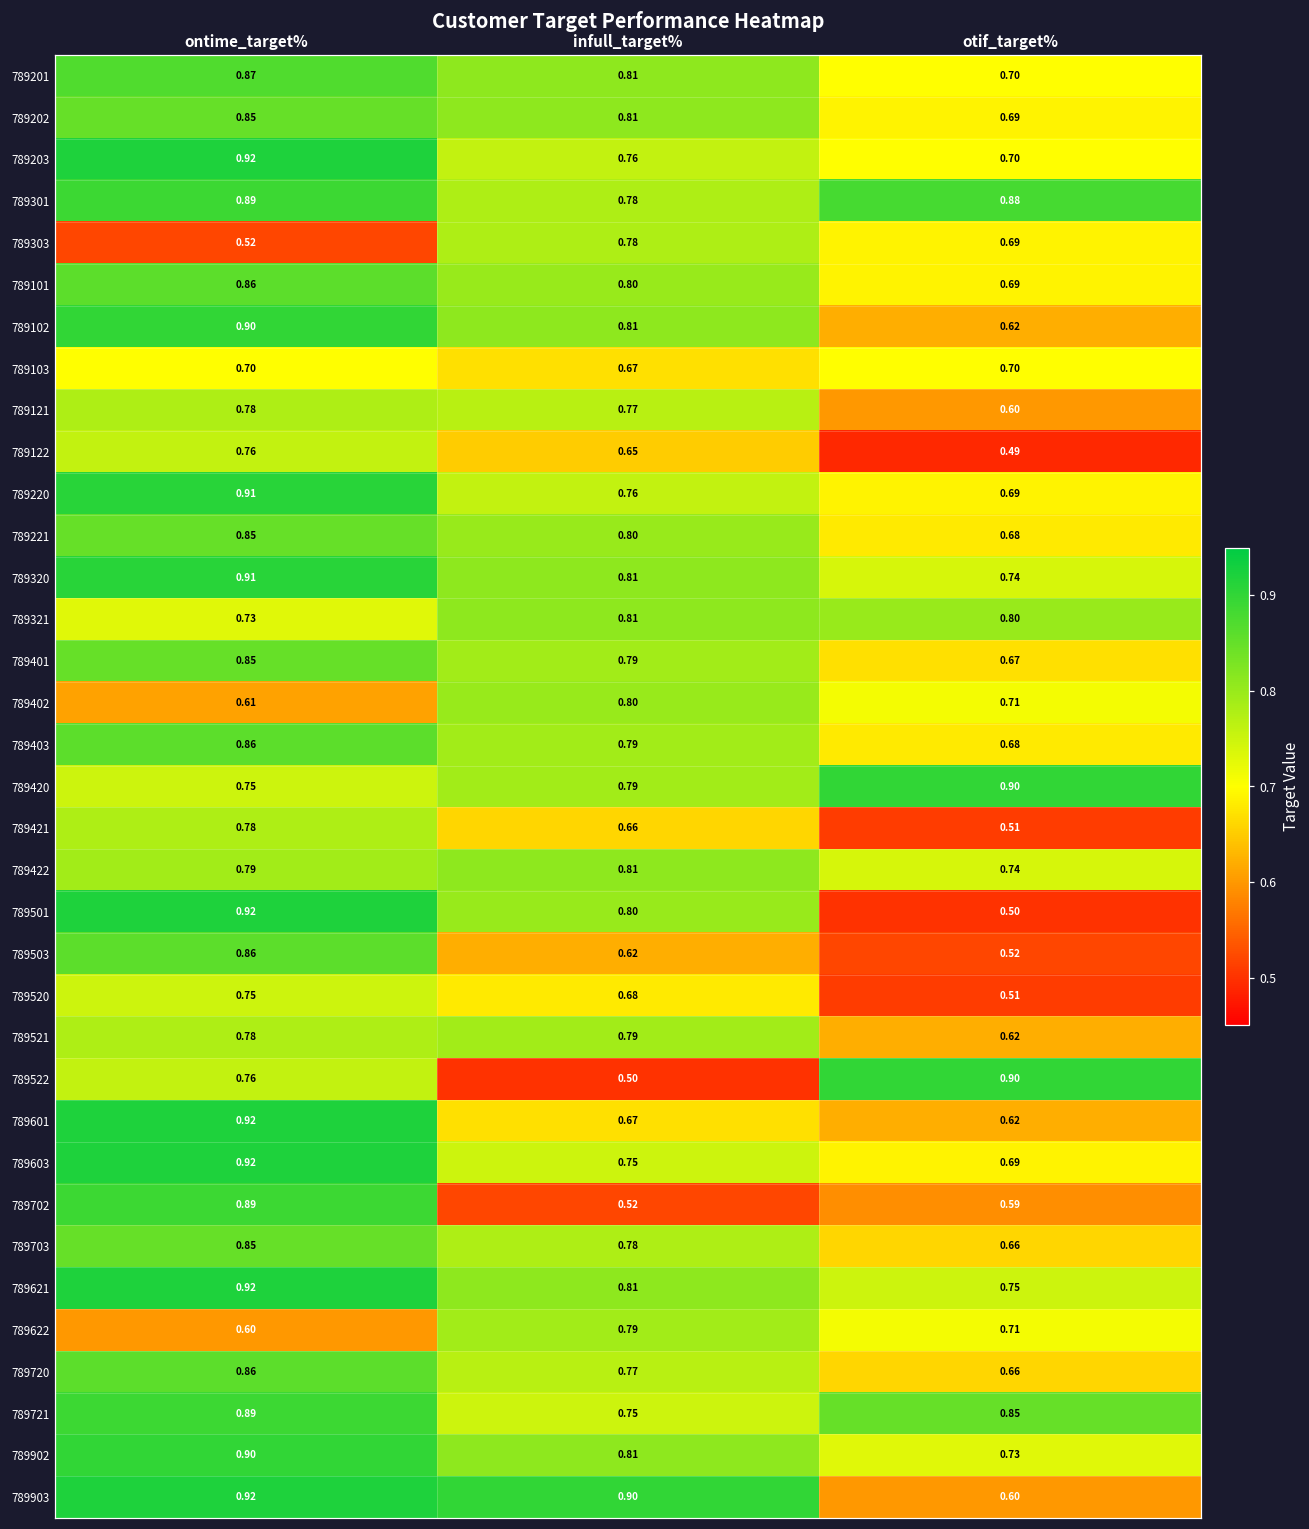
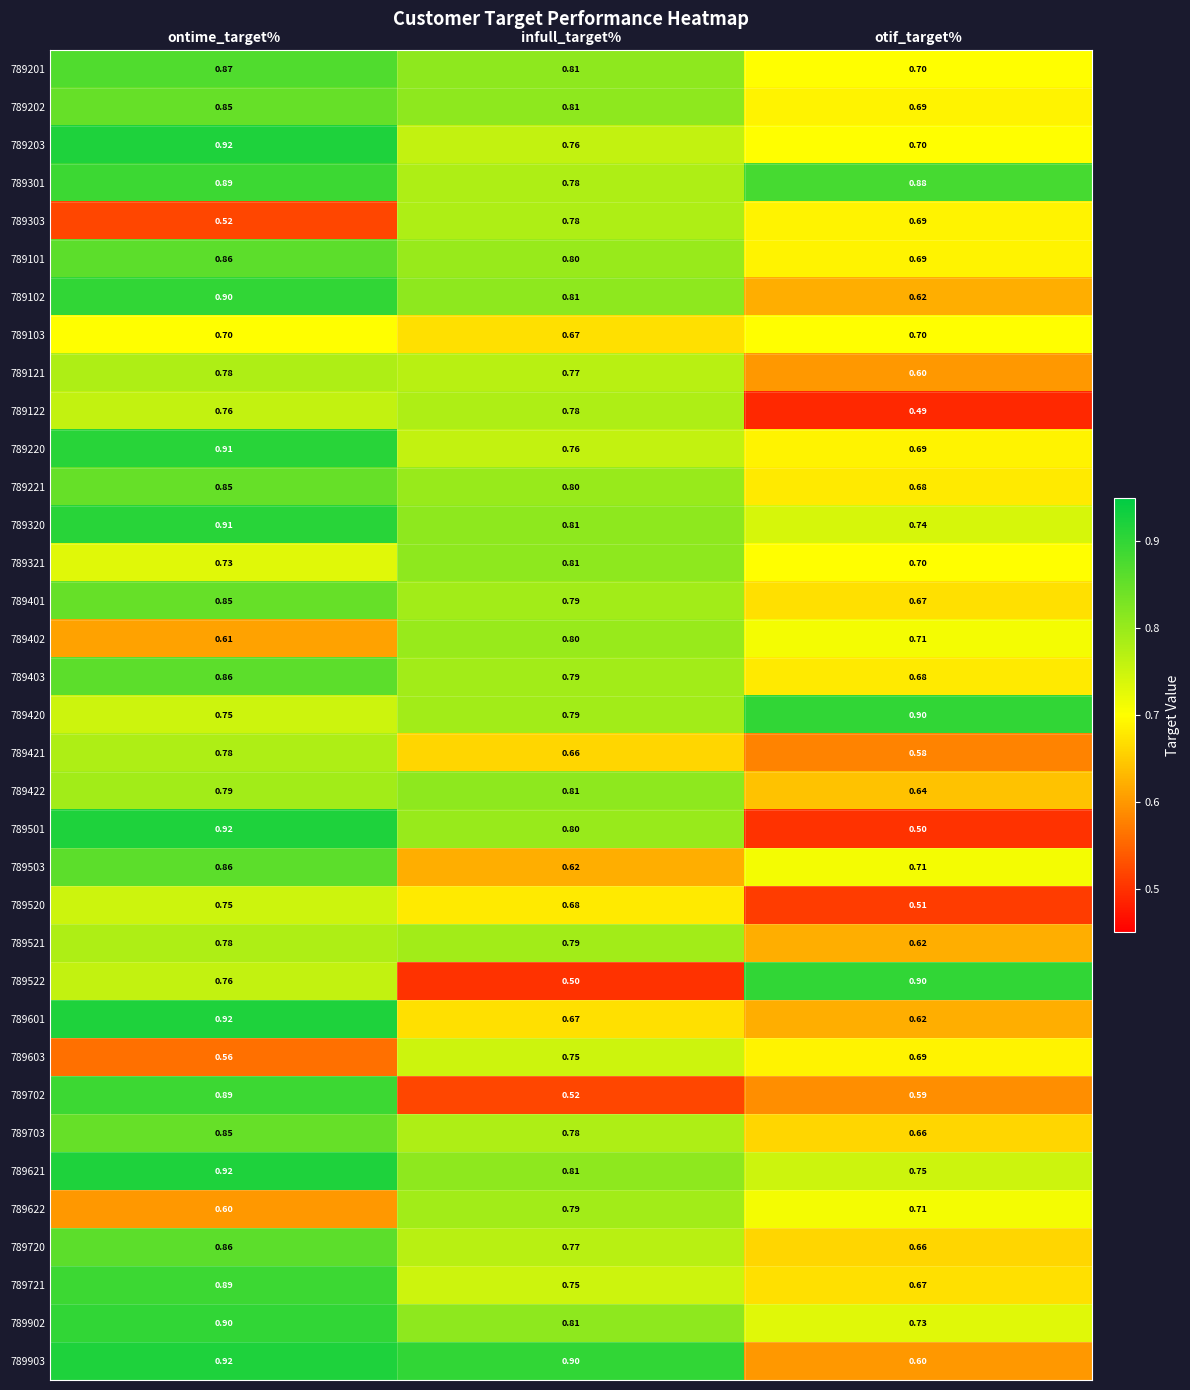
789122, infull_target%: 0.65 -> 0.78
789321, otif_target%: 0.80 -> 0.70
789421, otif_target%: 0.51 -> 0.58
789422, otif_target%: 0.74 -> 0.64
789503, otif_target%: 0.52 -> 0.71
789603, ontime_target%: 0.92 -> 0.56
789721, otif_target%: 0.85 -> 0.67
